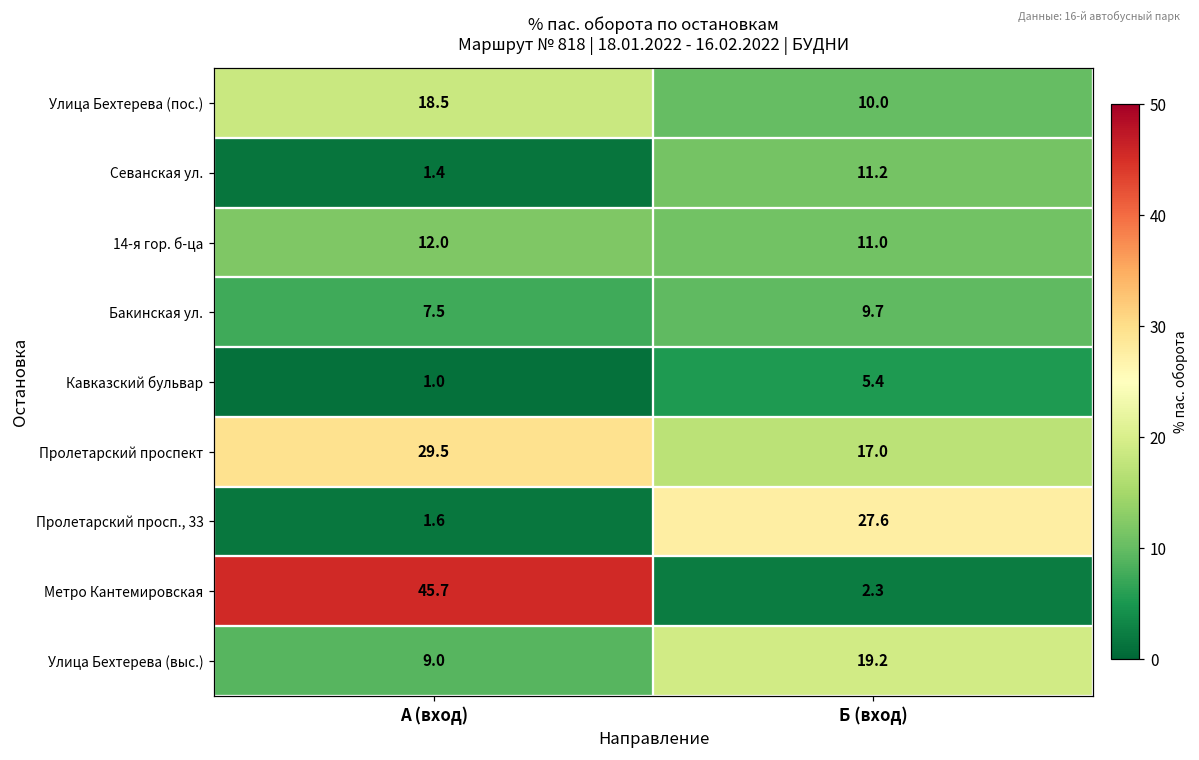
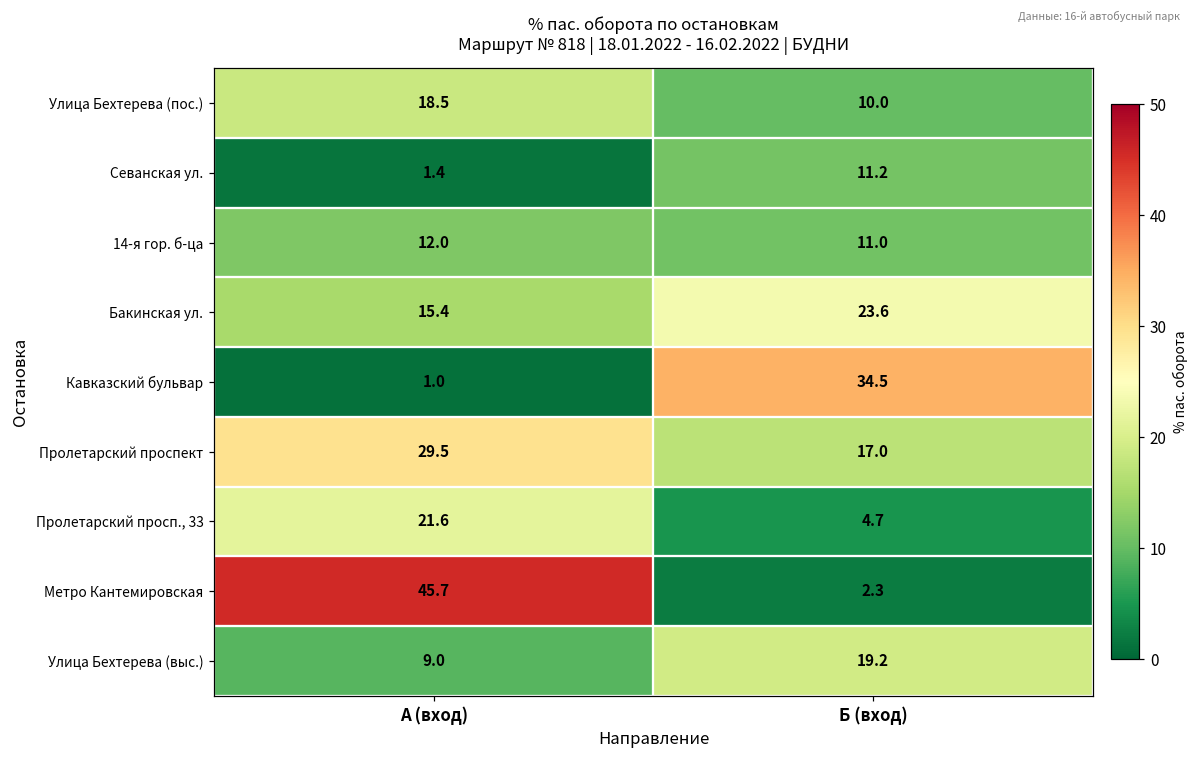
Бакинская ул., А (вход): 7.5 -> 15.4
Бакинская ул., Б (вход): 9.7 -> 23.6
Кавказский бульвар, Б (вход): 5.4 -> 34.5
Пролетарский просп., 33, А (вход): 1.6 -> 21.6
Пролетарский просп., 33, Б (вход): 27.6 -> 4.7
